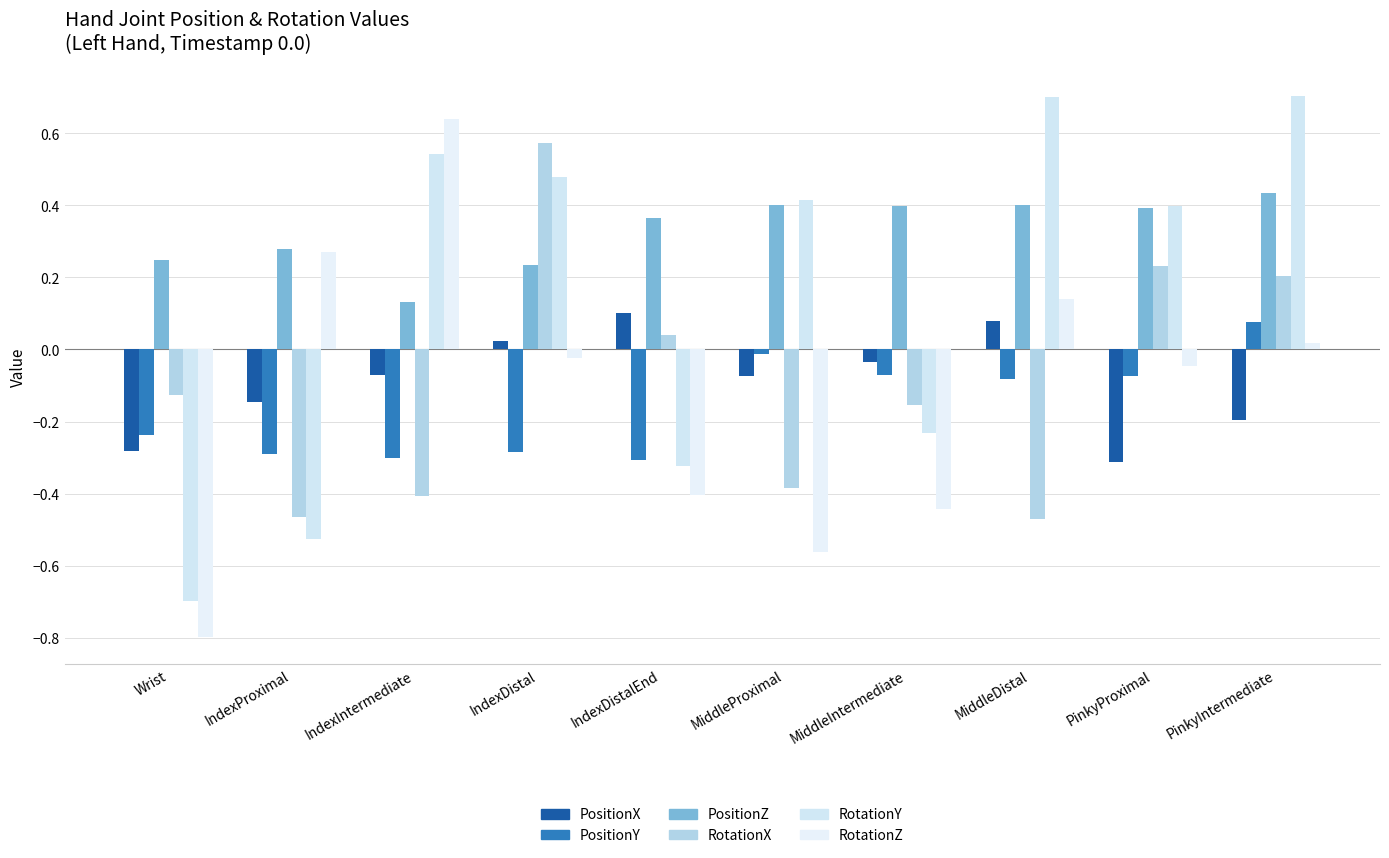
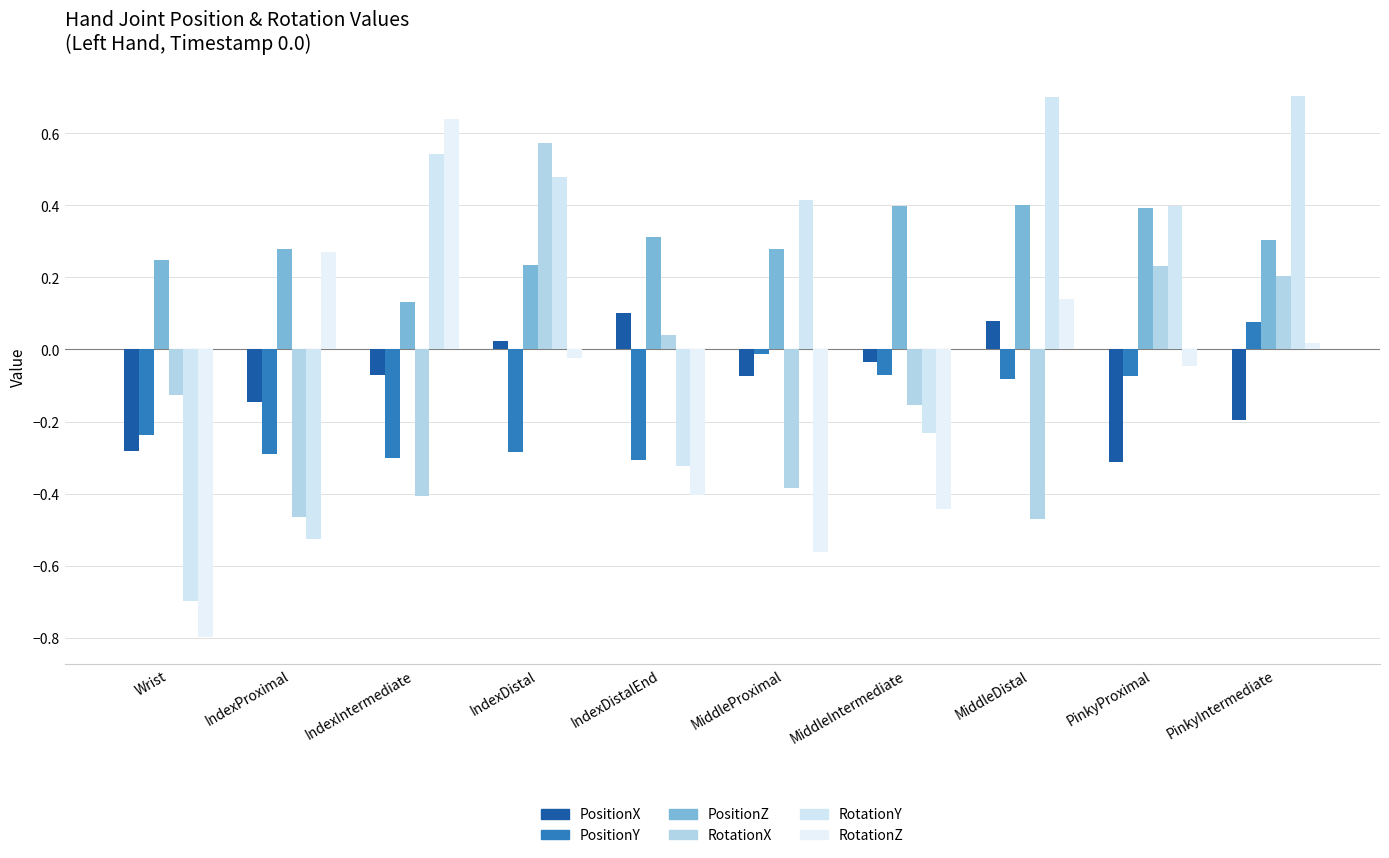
PositionZ, IndexDistalEnd: 0.37 -> 0.31
PositionZ, MiddleProximal: 0.40 -> 0.28
PositionZ, PinkyIntermediate: 0.44 -> 0.30
